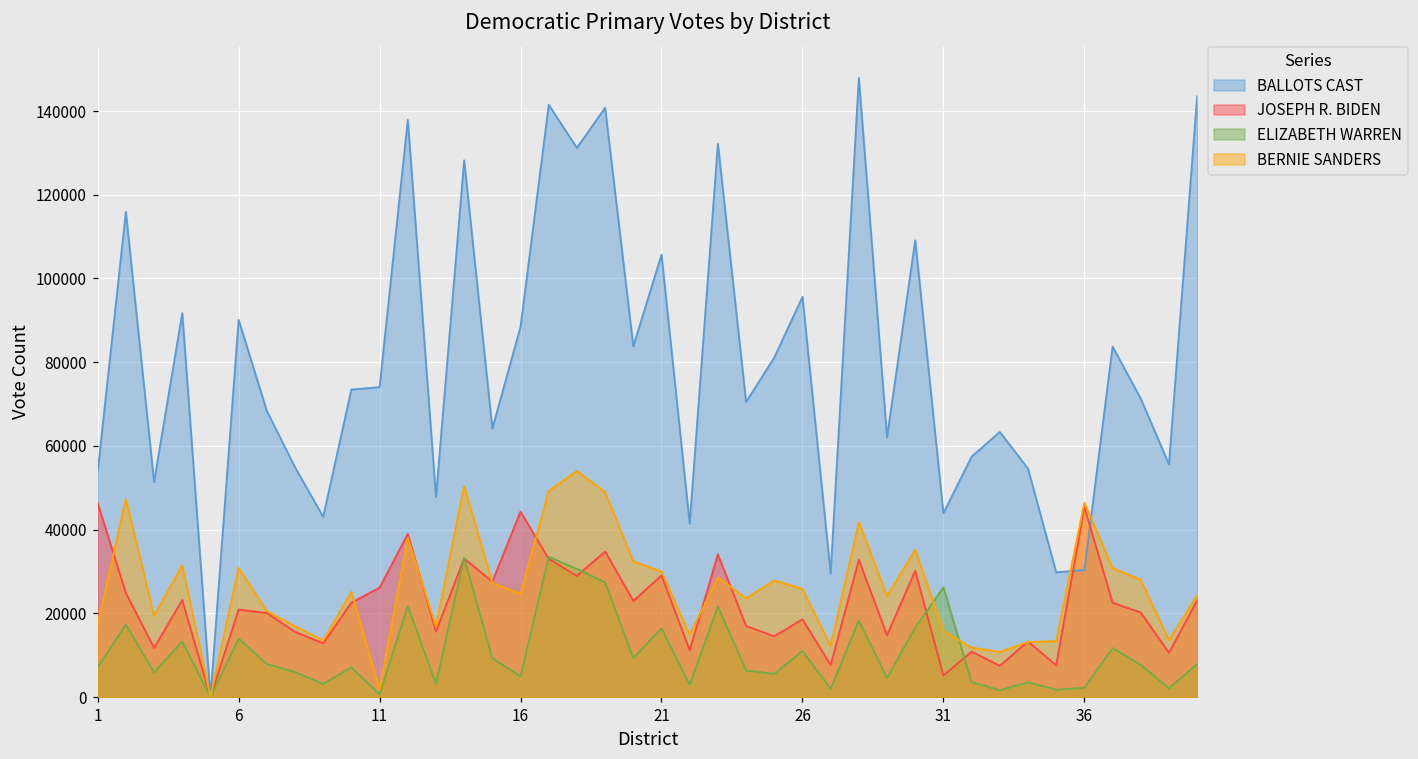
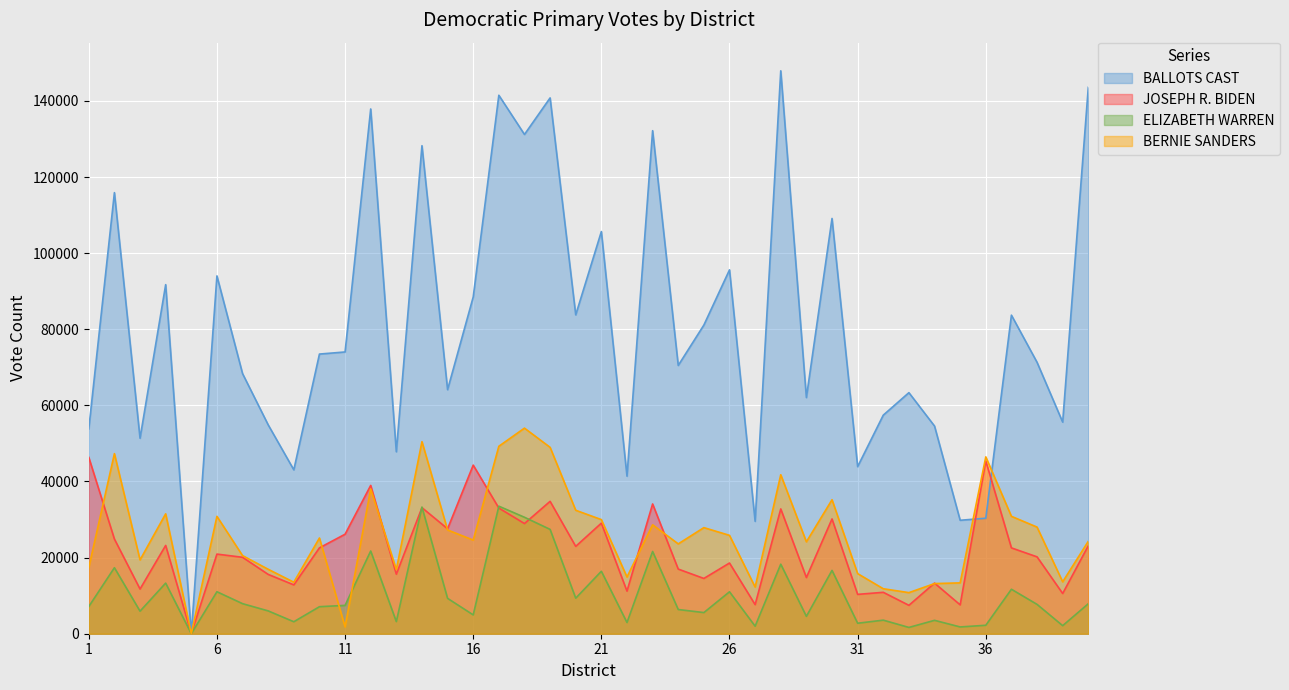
BALLOTS CAST, 6: 90000 -> 94000
ELIZABETH WARREN, 6: 14000 -> 11000
ELIZABETH WARREN, 11: 1000 -> 7000
JOSEPH R. BIDEN, 31: 5000 -> 10000
ELIZABETH WARREN, 31: 26000 -> 3000
